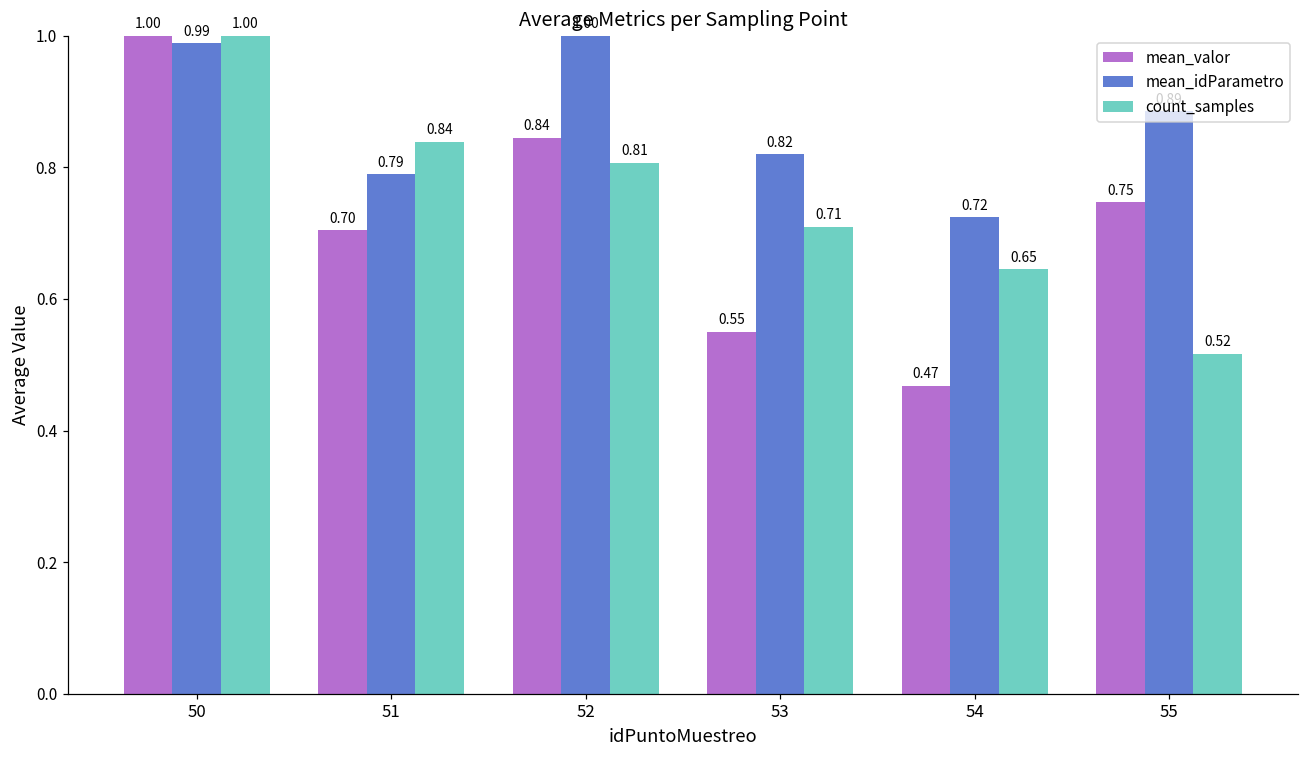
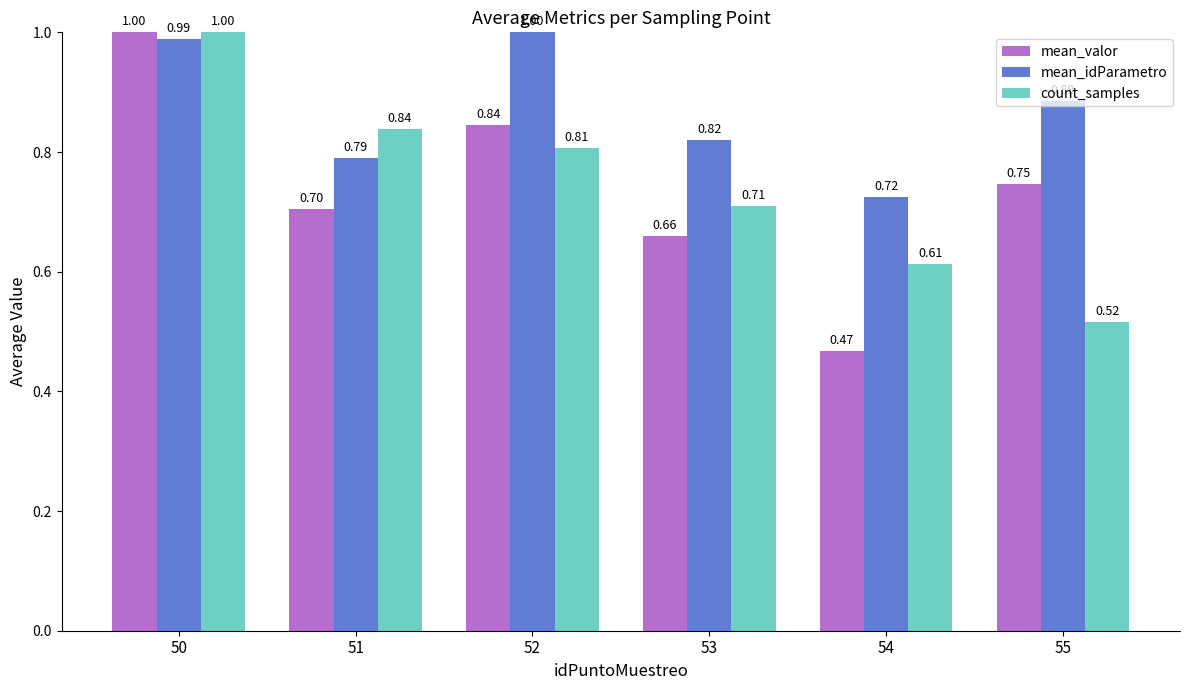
mean_valor, 53: 0.55 -> 0.66
count_samples, 54: 0.65 -> 0.61
